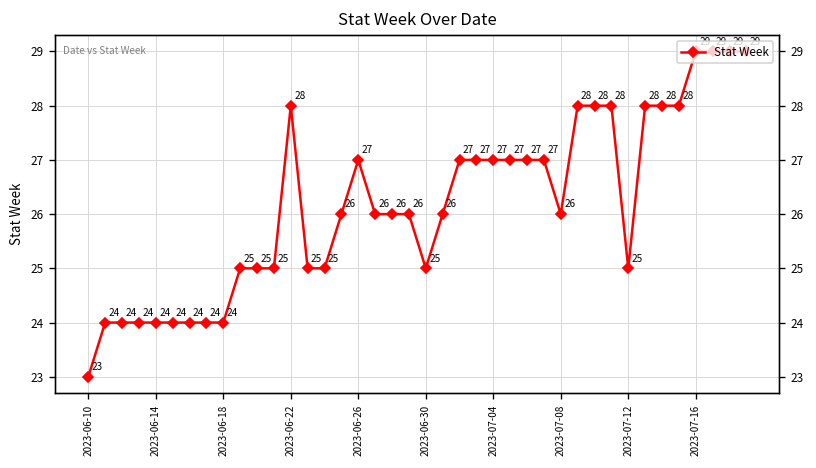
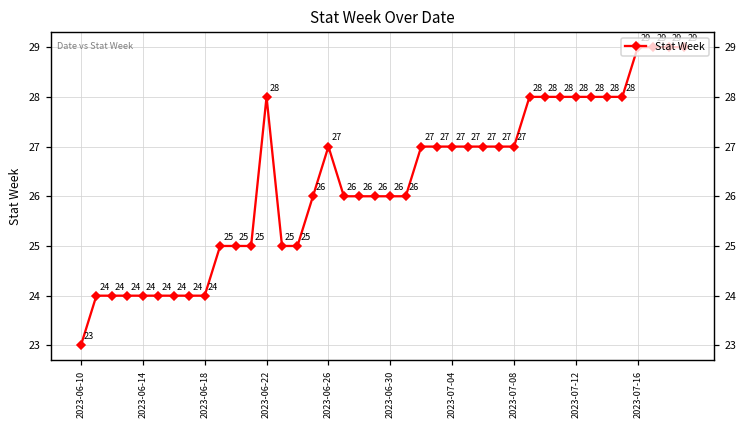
2023-06-30: 25 -> 26
2023-07-08: 26 -> 27
2023-07-12: 25 -> 28
